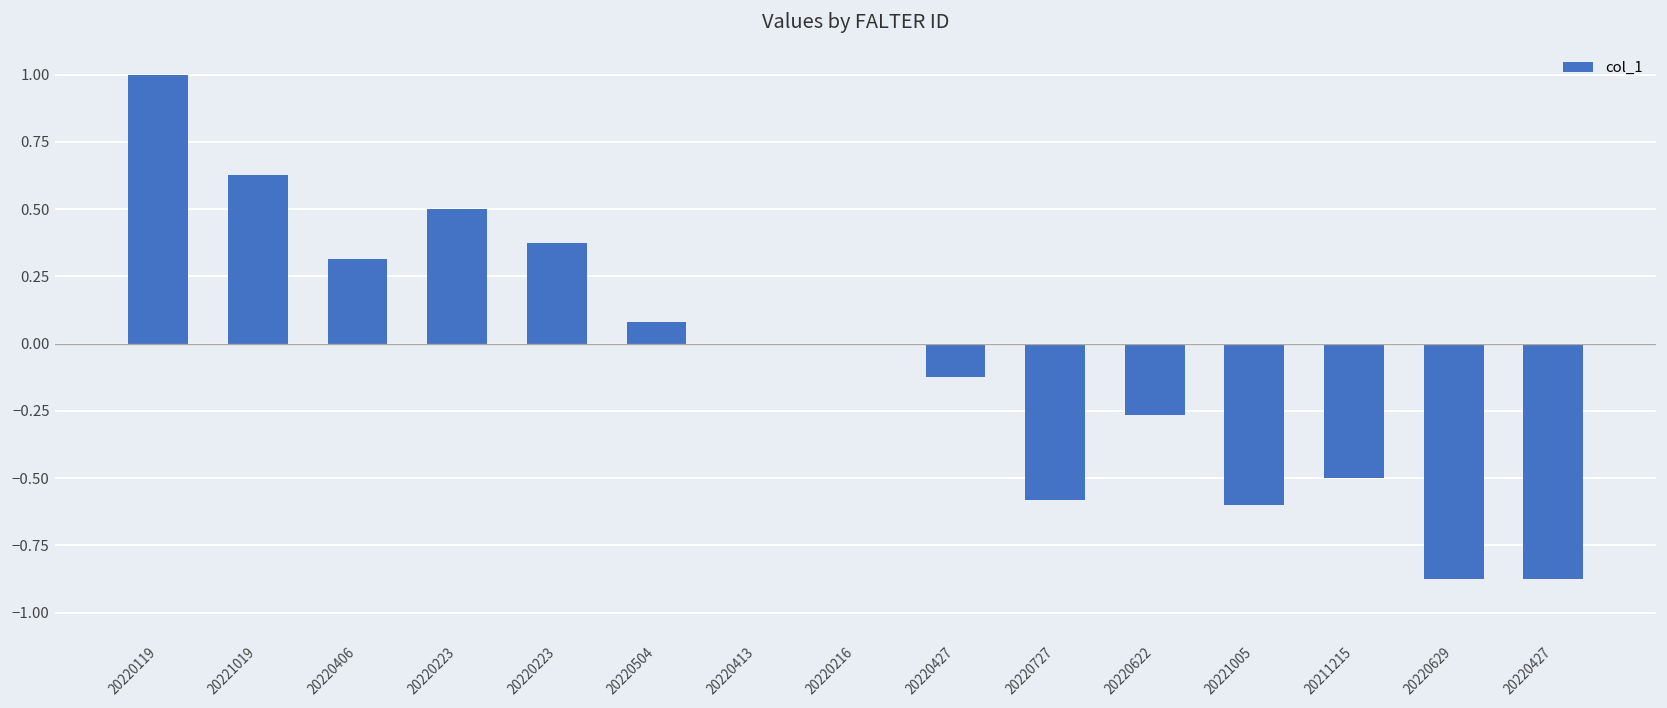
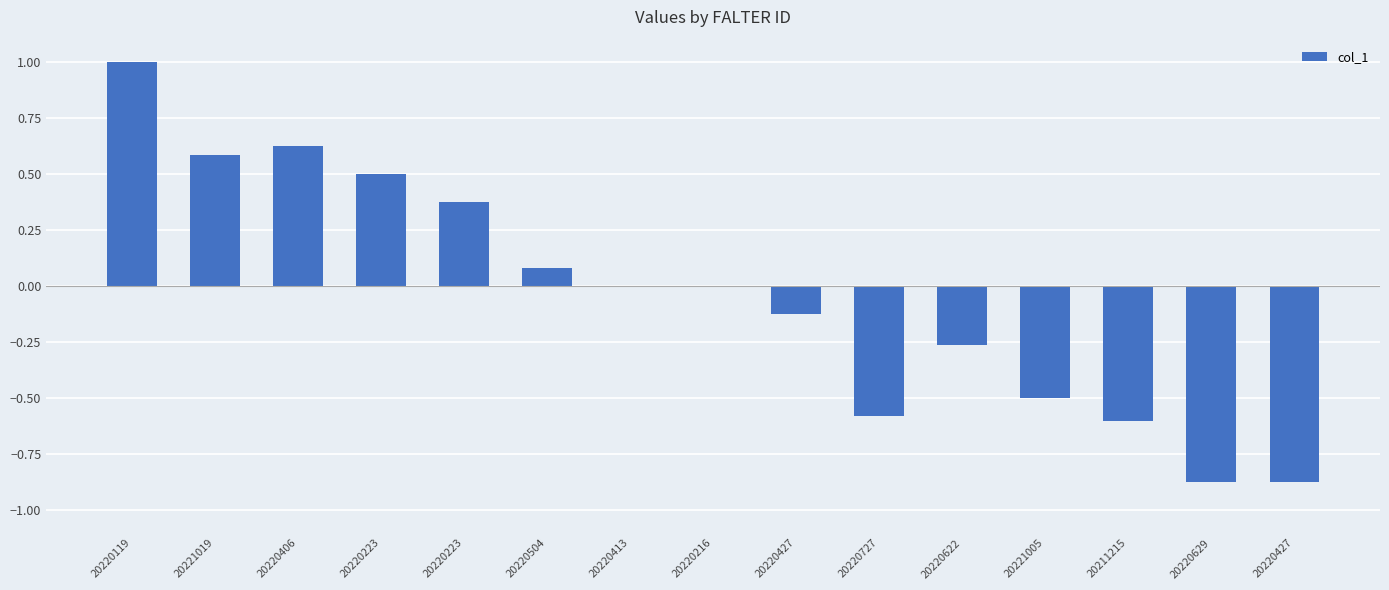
20221019: 0.63 -> 0.59
20220406: 0.31 -> 0.63
20221005: -0.6 -> -0.5
20211215: -0.5 -> -0.6
